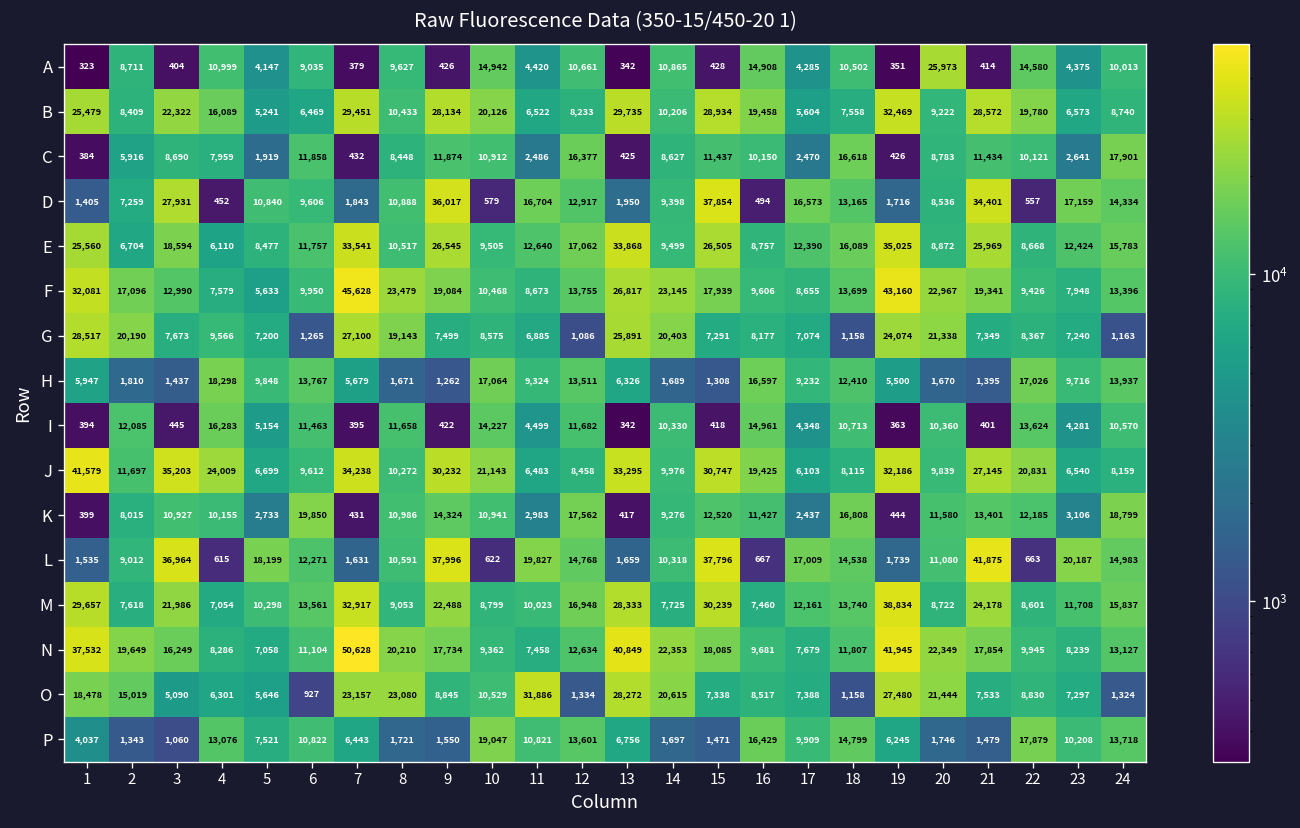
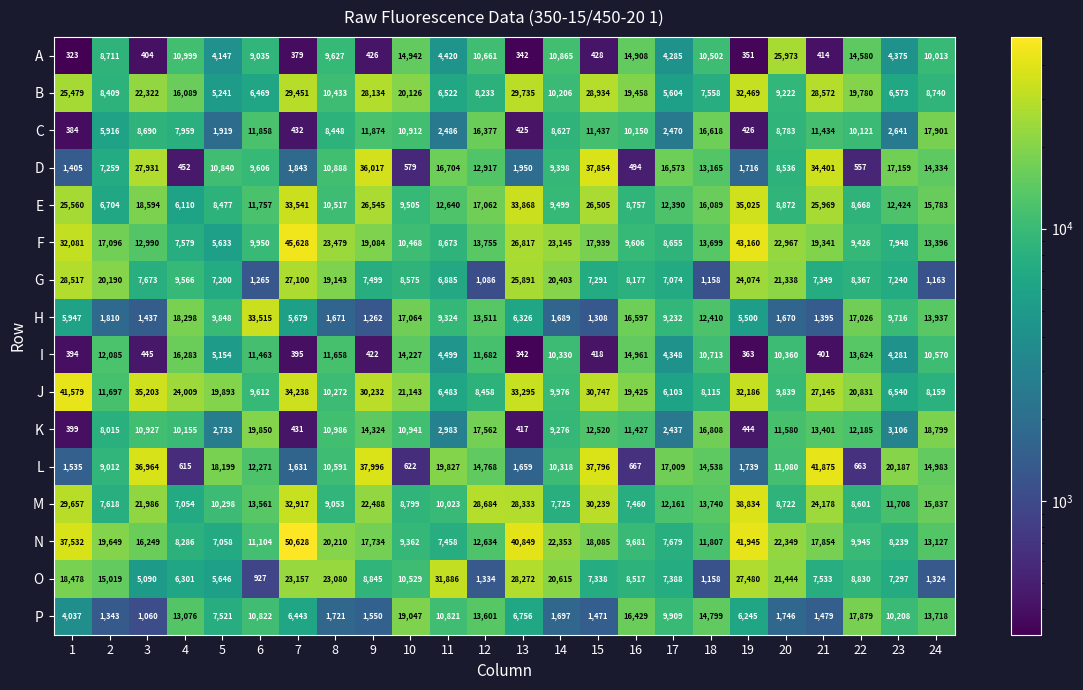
H, 6: 13,767 -> 33,515
J, 5: 6,699 -> 19,893
M, 12: 16,948 -> 28,684
